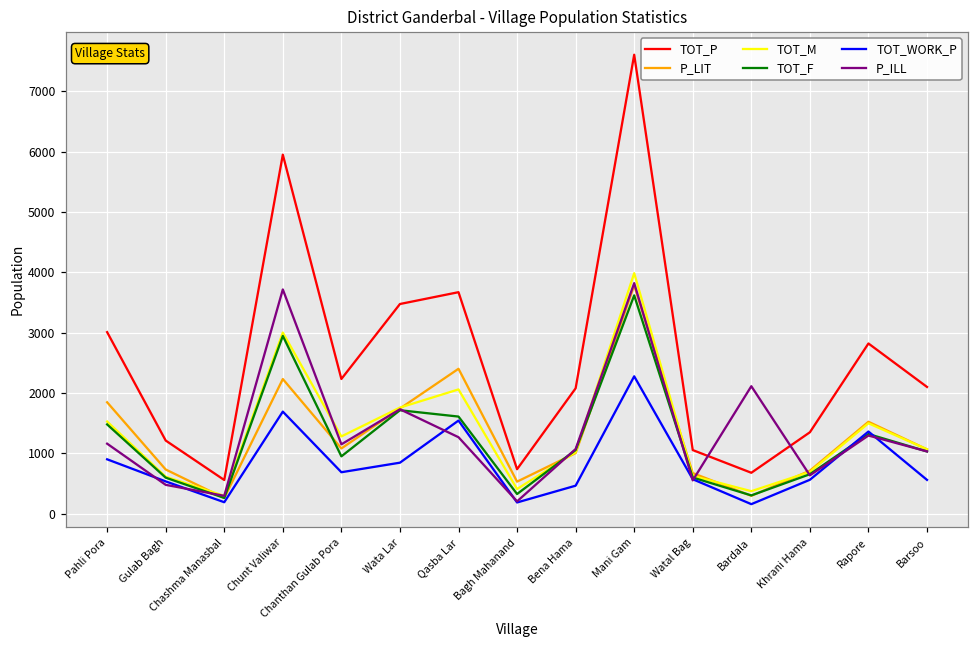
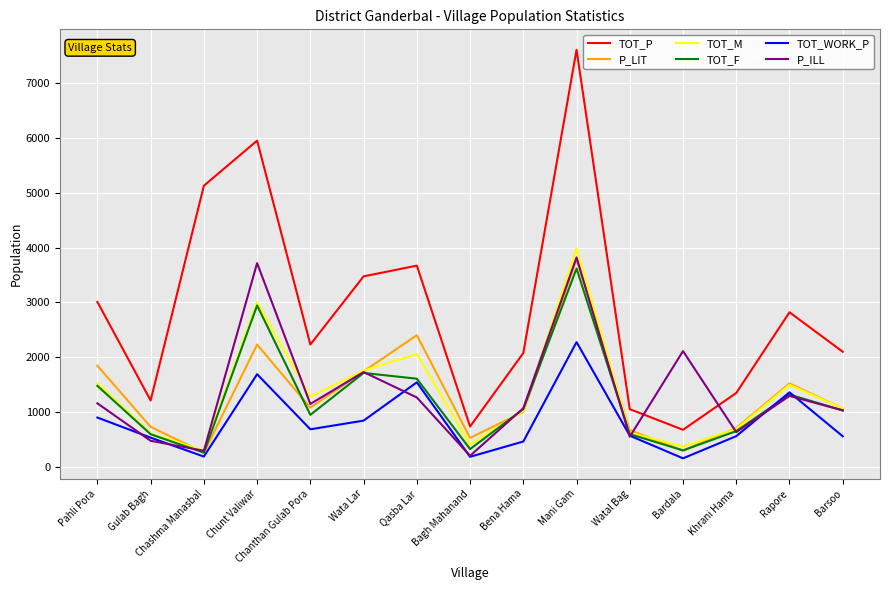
TOT_P, Chashma Manasbal: 600 -> 5100
